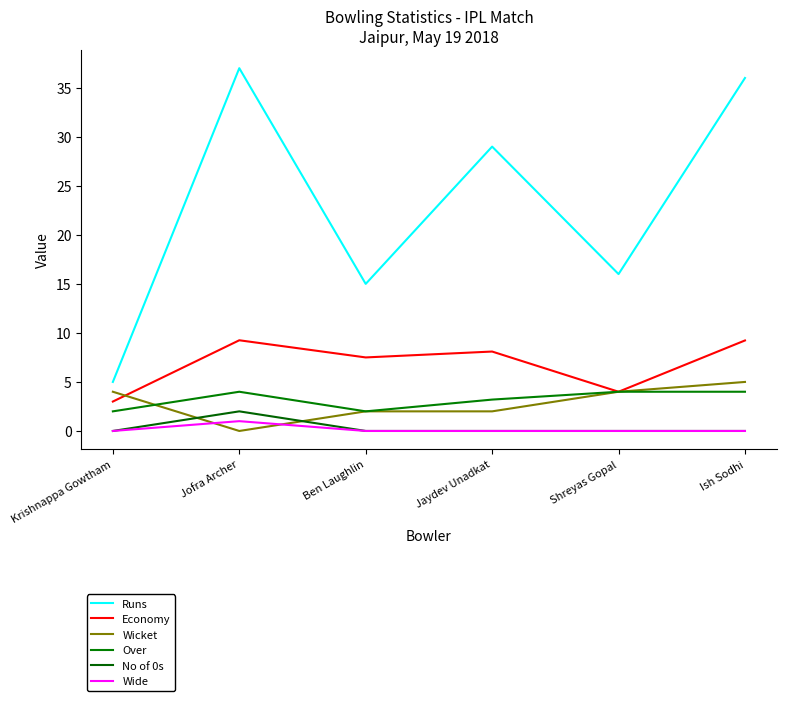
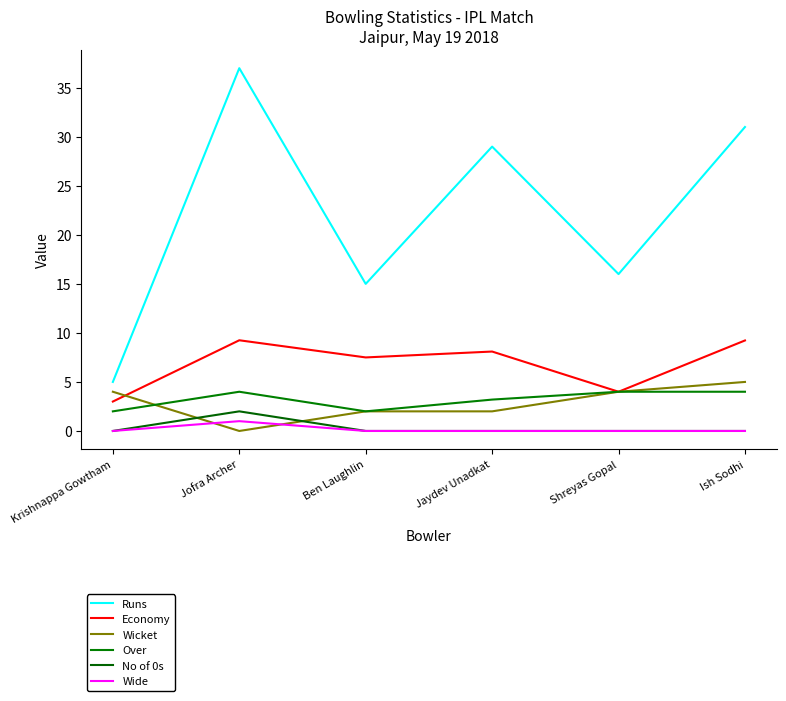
Runs, Ish Sodhi: 36 -> 31
